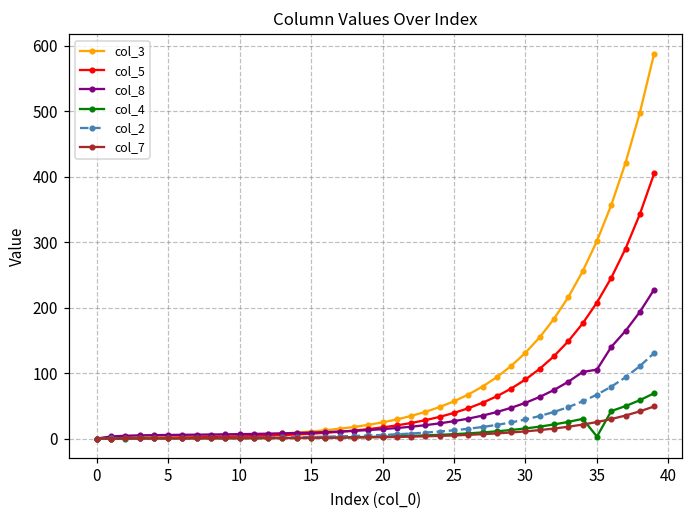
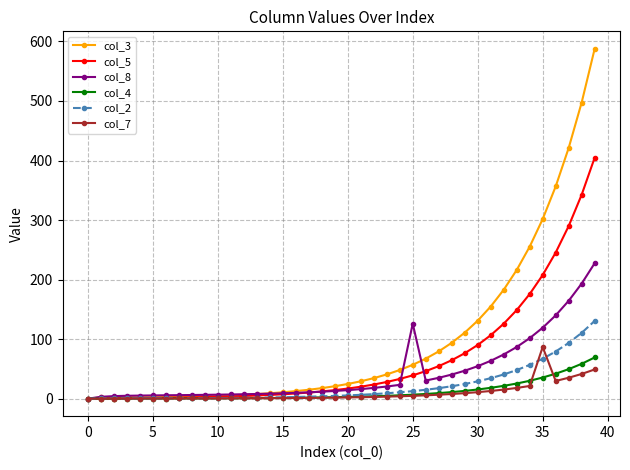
col_8, 25: 30 -> 130
col_8, 35: 110 -> 120
col_4, 35: 0 -> 40
col_7, 35: 30 -> 90
